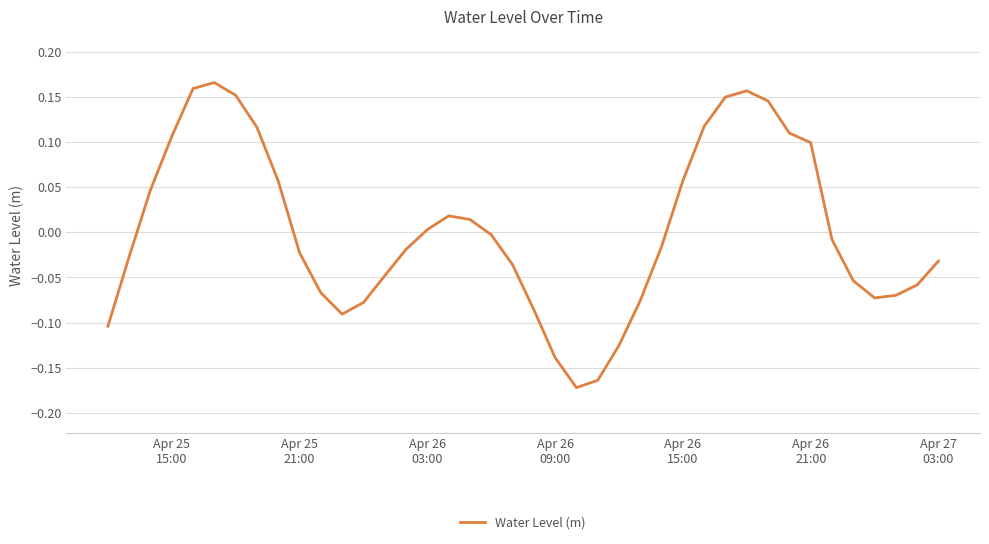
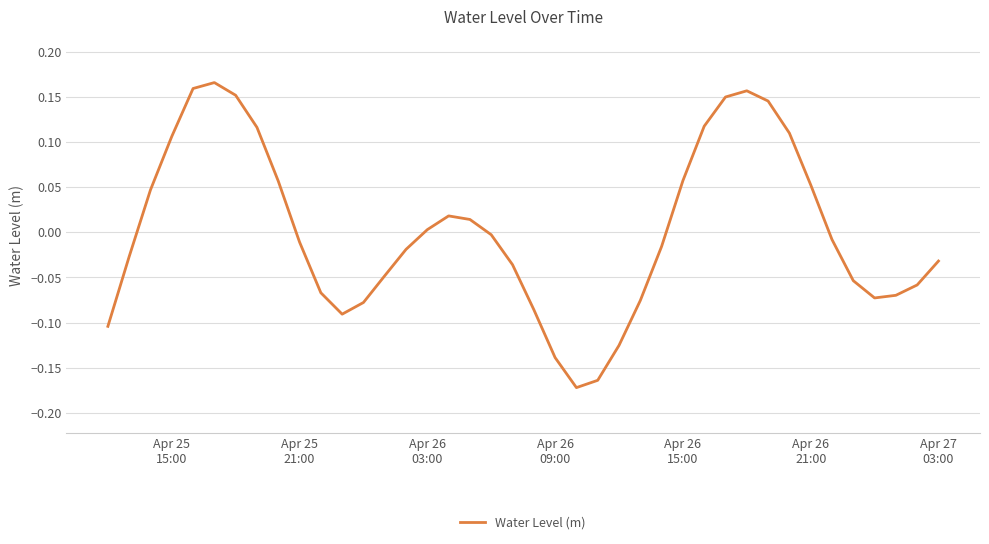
Apr 25 21:00: -0.02 -> -0.01
Apr 26 21:00: 0.10 -> 0.05
